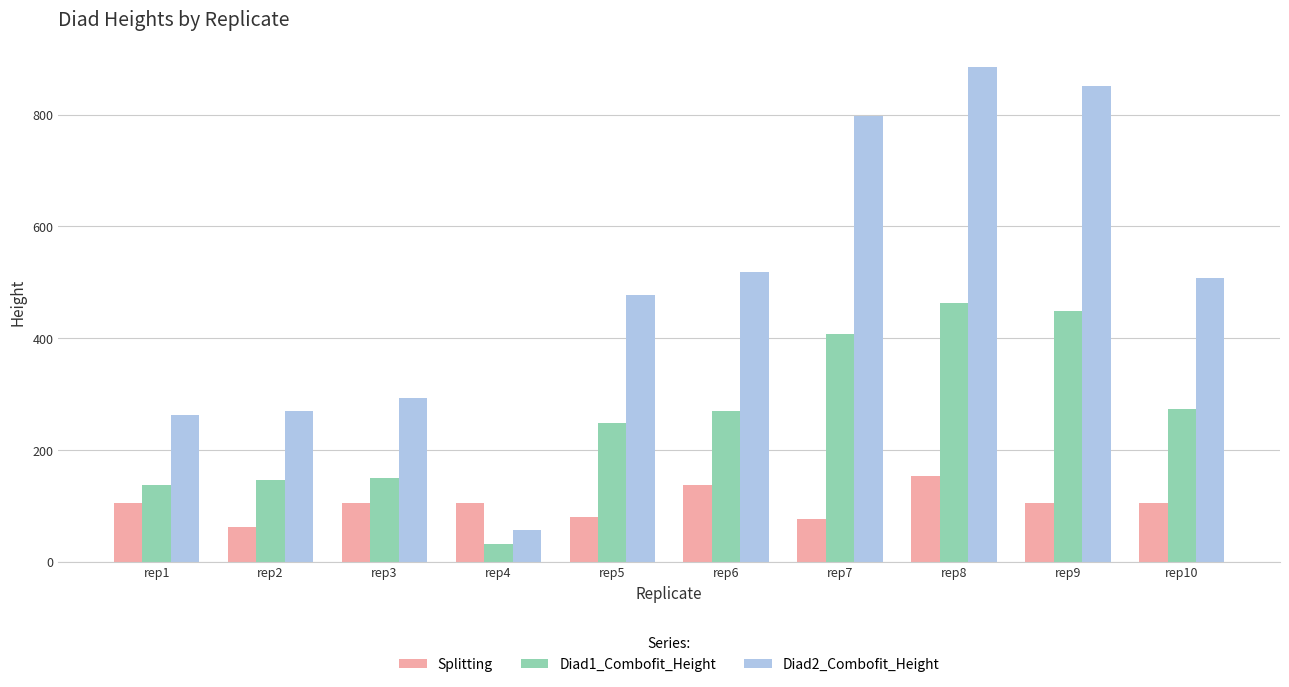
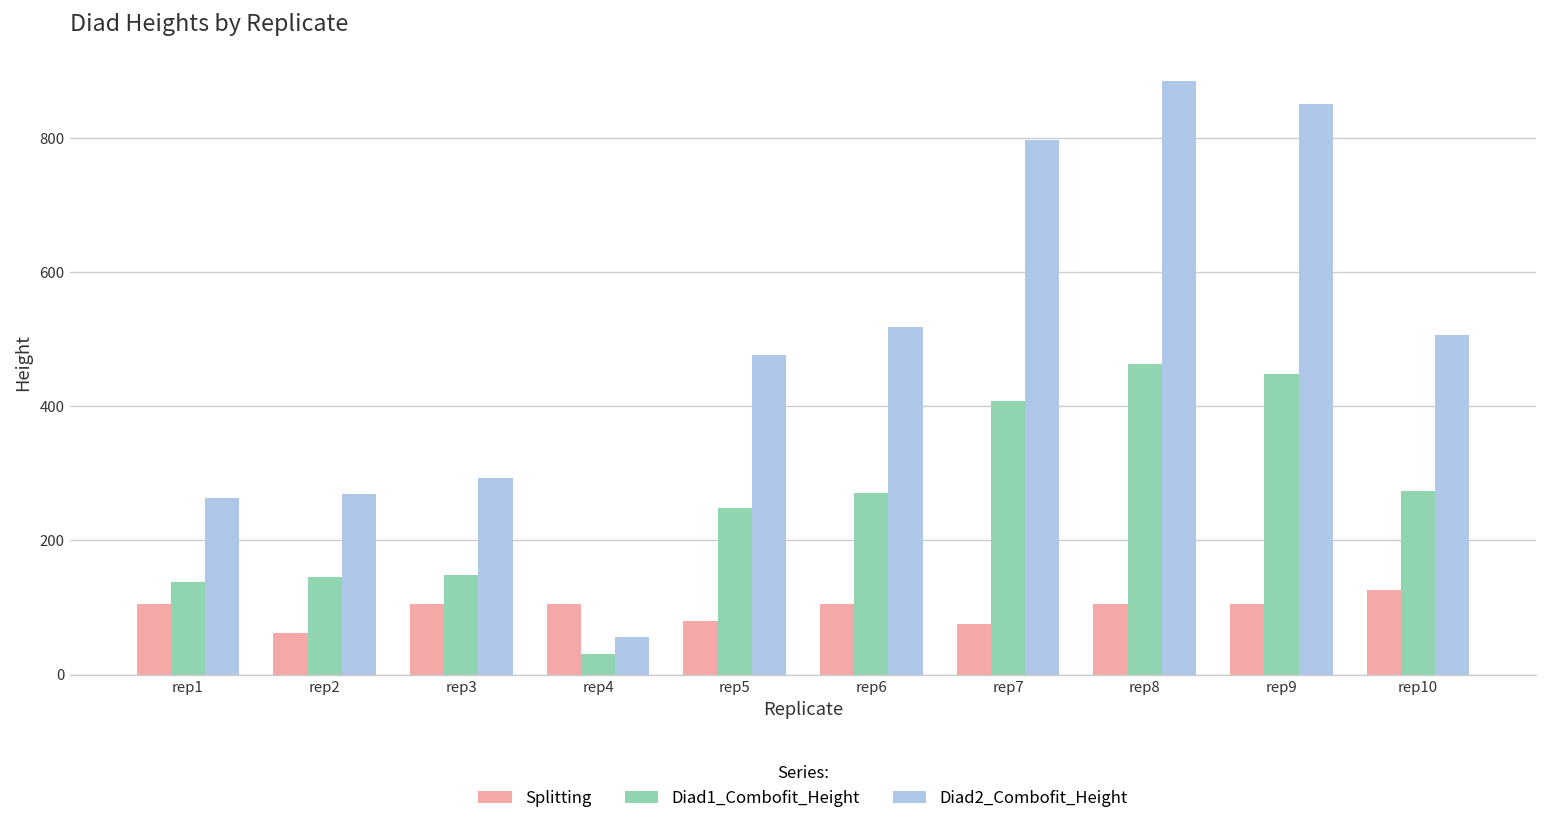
Splitting, rep6: 140 -> 110
Splitting, rep8: 150 -> 110
Splitting, rep10: 110 -> 130
